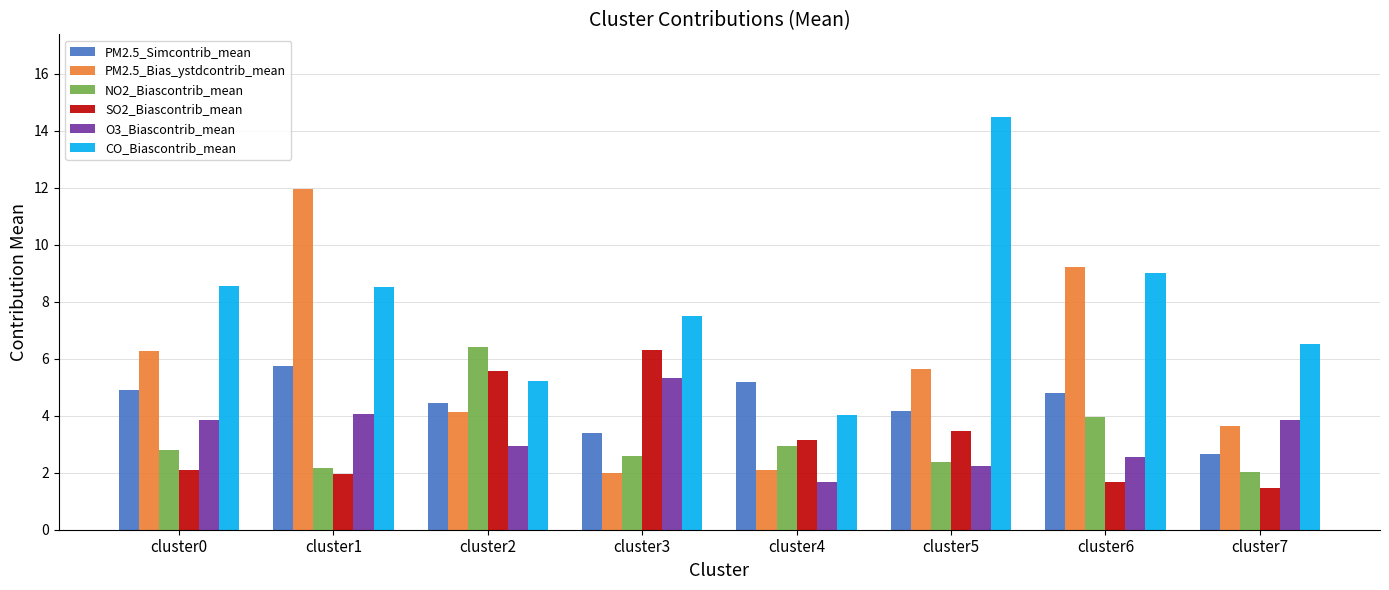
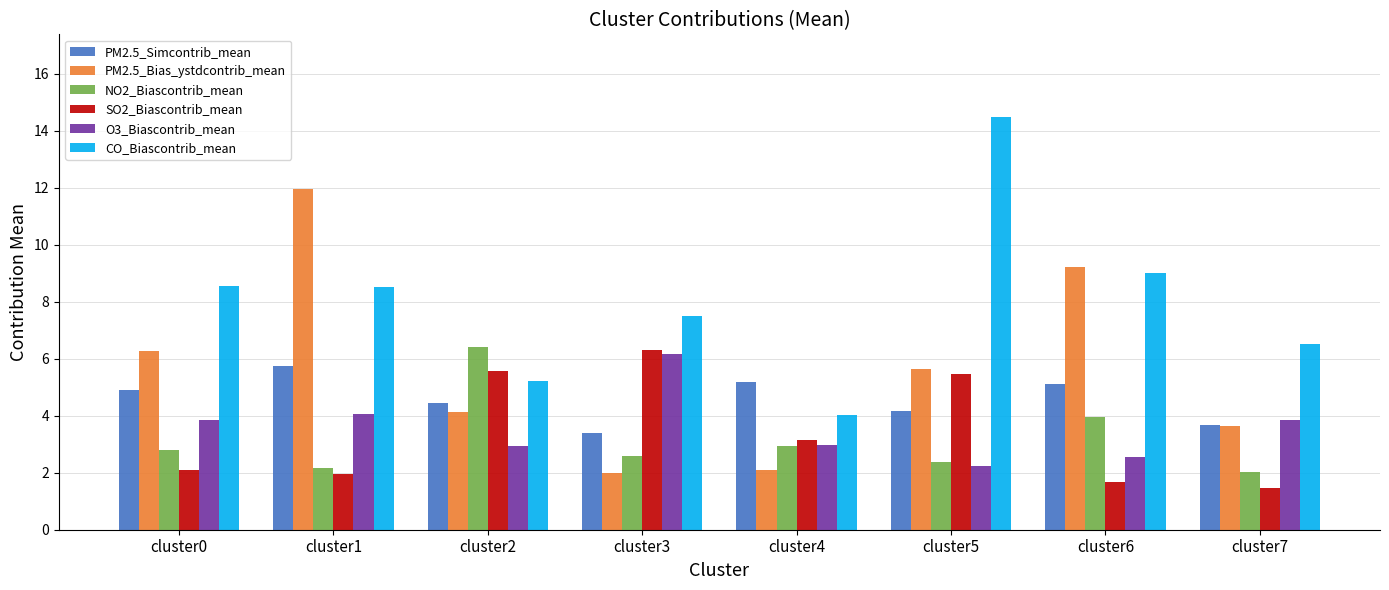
O3_Biascontrib_mean, cluster3: 5.3 -> 6.2
O3_Biascontrib_mean, cluster4: 1.7 -> 3.0
SO2_Biascontrib_mean, cluster5: 3.5 -> 5.5
PM2.5_Simcontrib_mean, cluster6: 4.8 -> 5.1
PM2.5_Simcontrib_mean, cluster7: 2.6 -> 3.7
